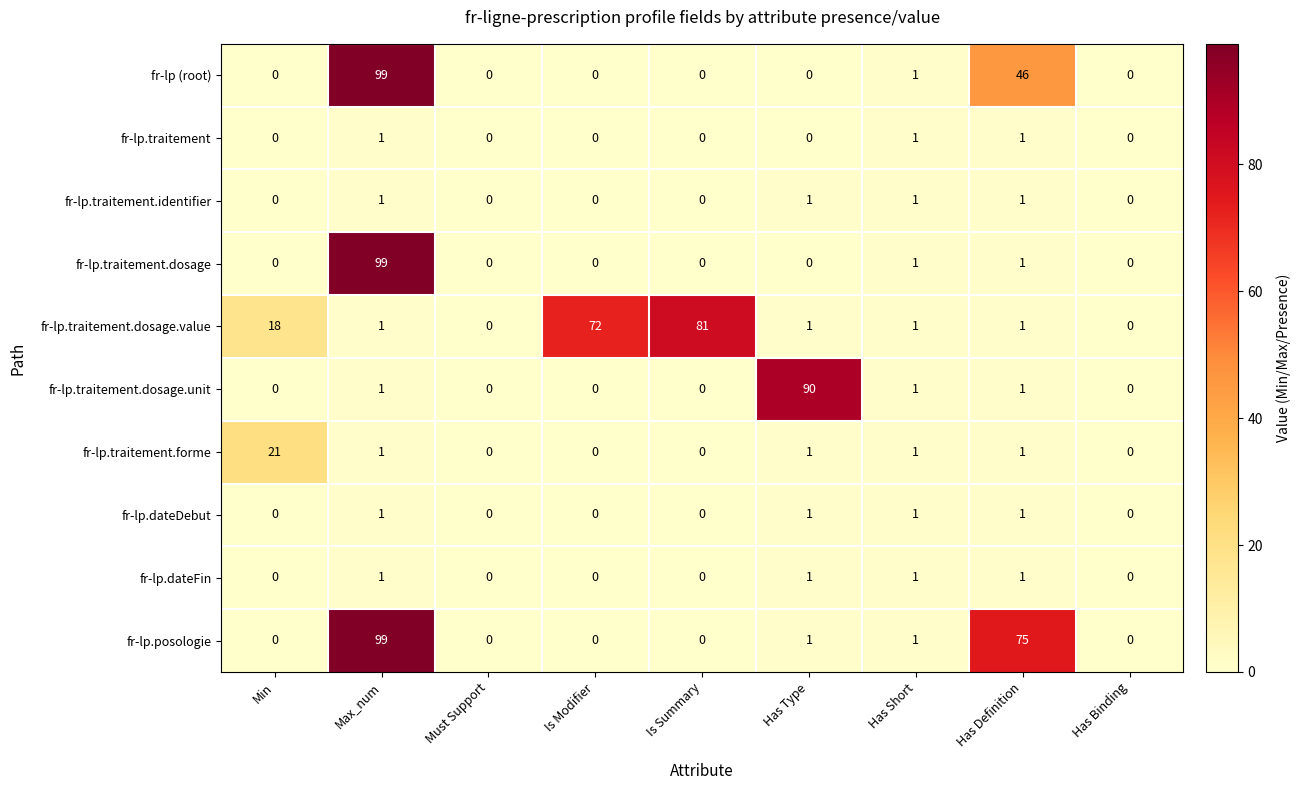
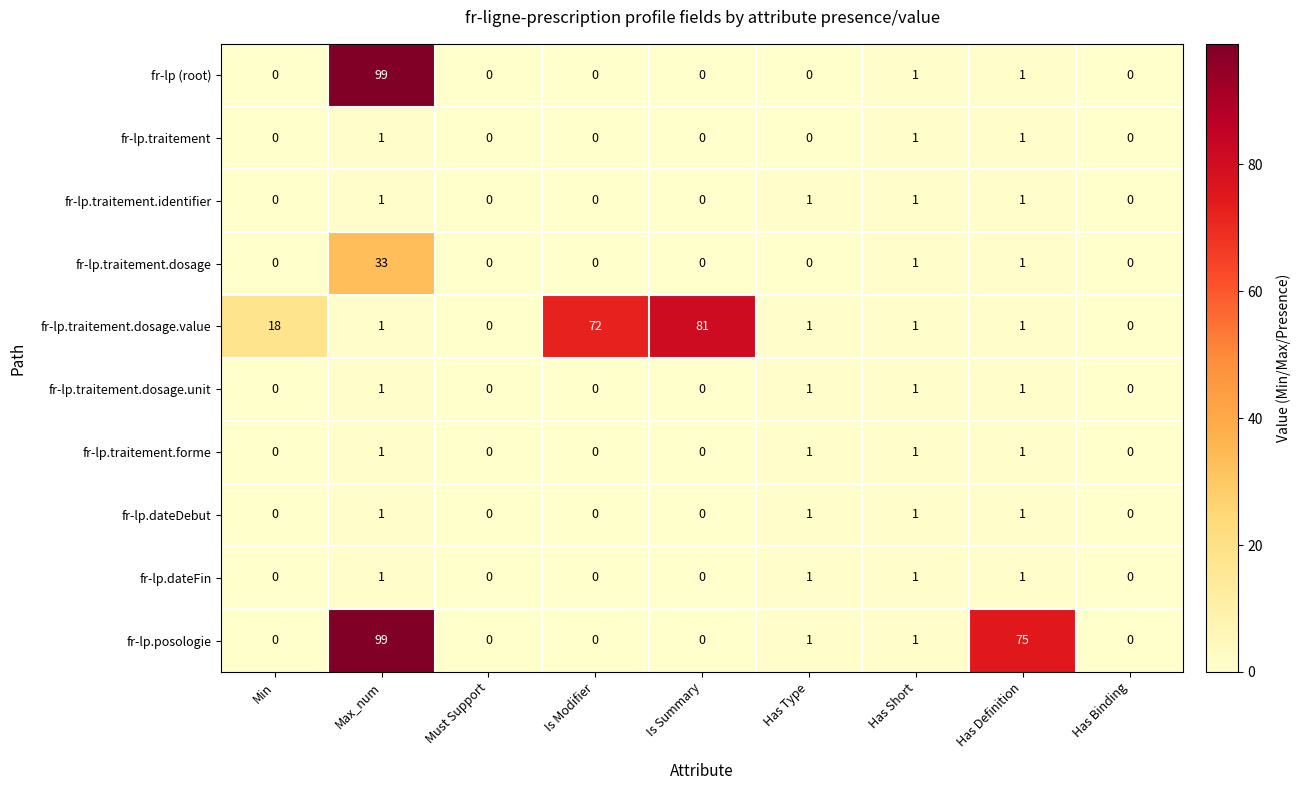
fr-lp (root), Has Definition: 46 -> 1
fr-lp.traitement.dosage, Max_num: 99 -> 33
fr-lp.traitement.dosage.unit, Has Type: 90 -> 1
fr-lp.traitement.forme, Min: 21 -> 0
